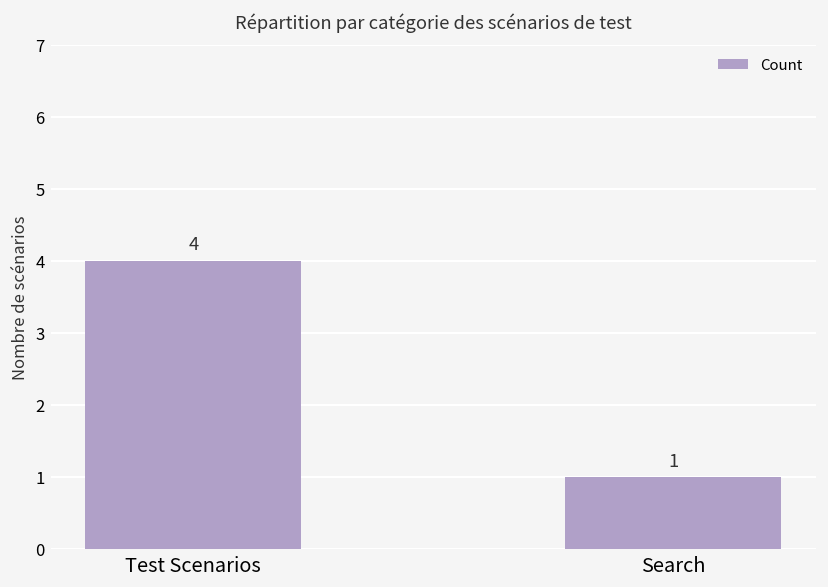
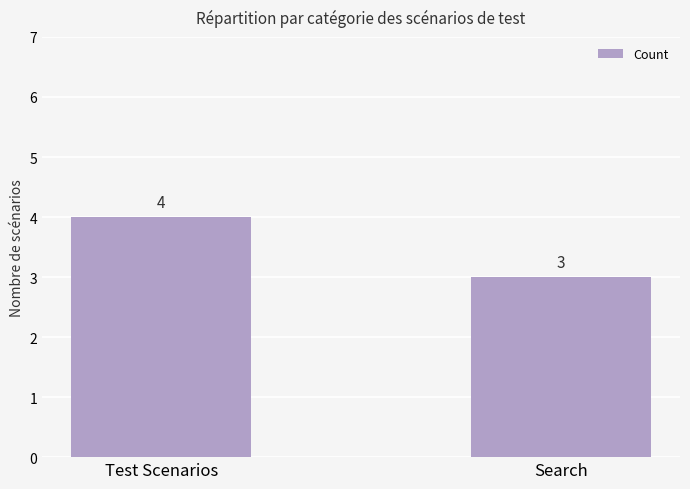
Search: 1 -> 3
